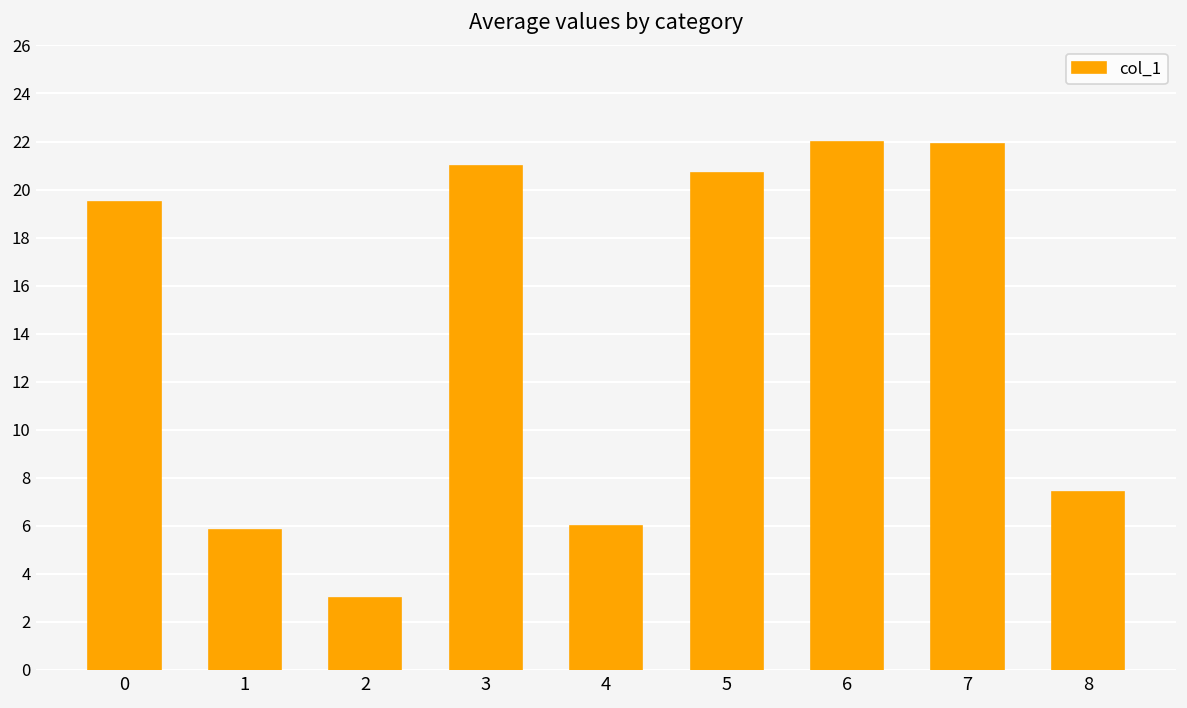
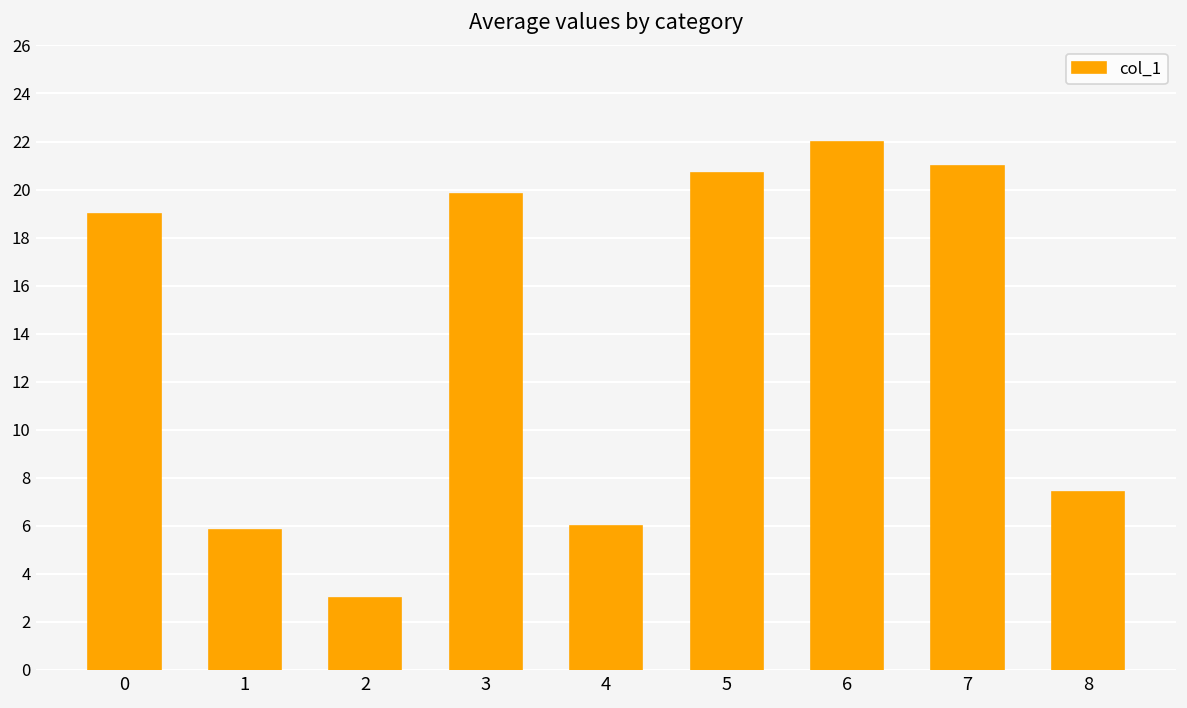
0: 19.5 -> 19.0
3: 21.0 -> 19.8
7: 21.9 -> 21.0
